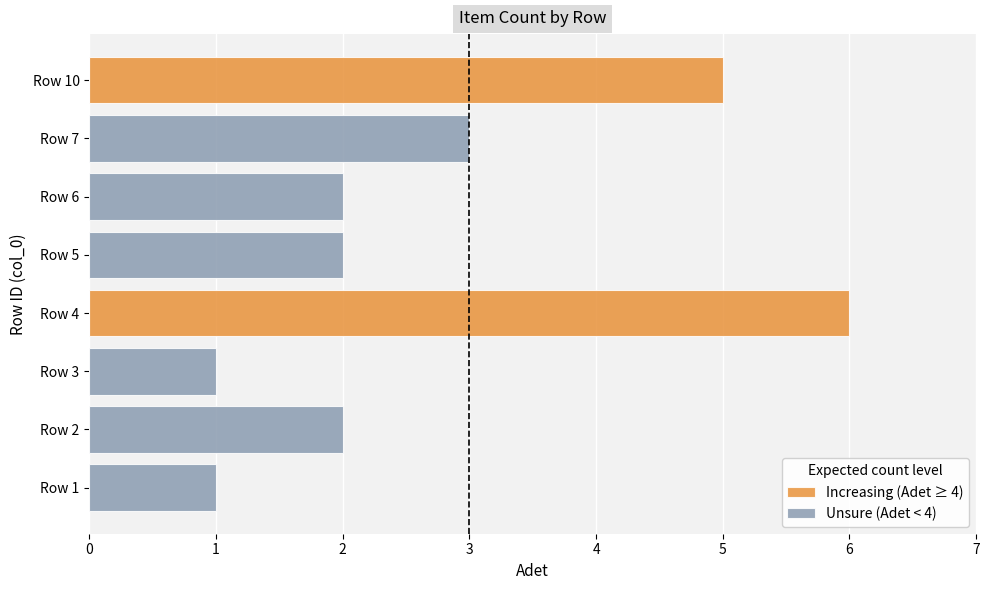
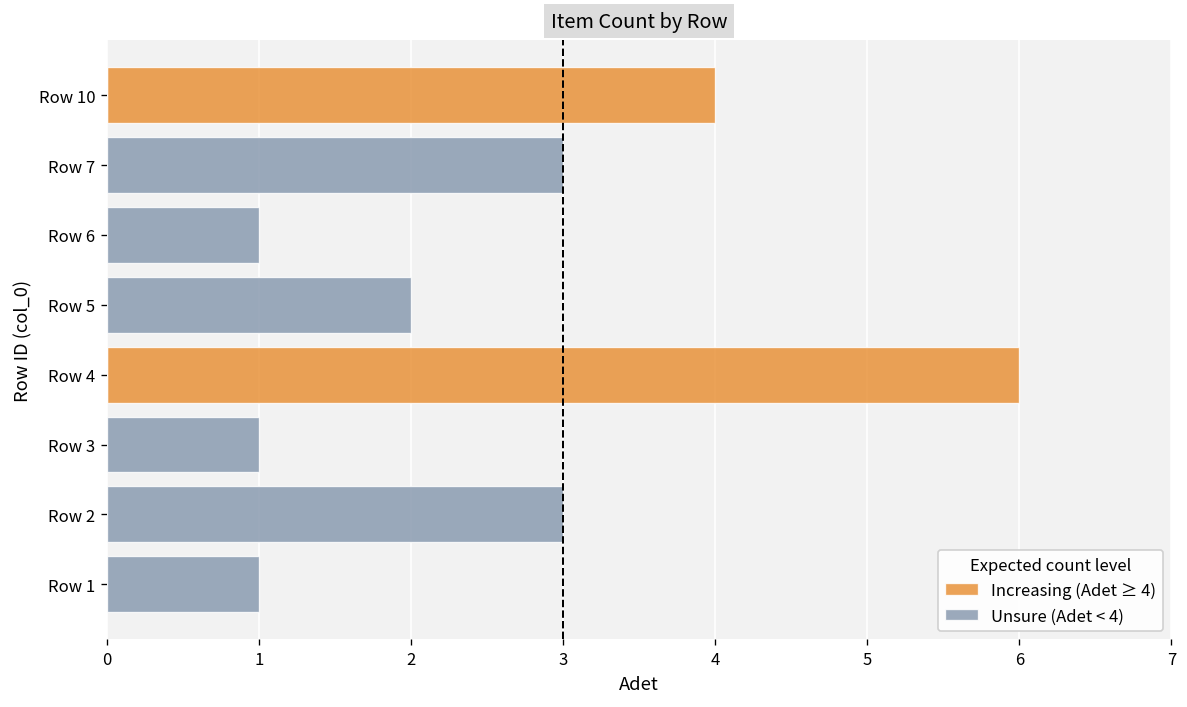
Increasing (Adet ≥ 4), Row 10: 5 -> 4
Unsure (Adet < 4), Row 6: 2 -> 1
Unsure (Adet < 4), Row 2: 2 -> 3
